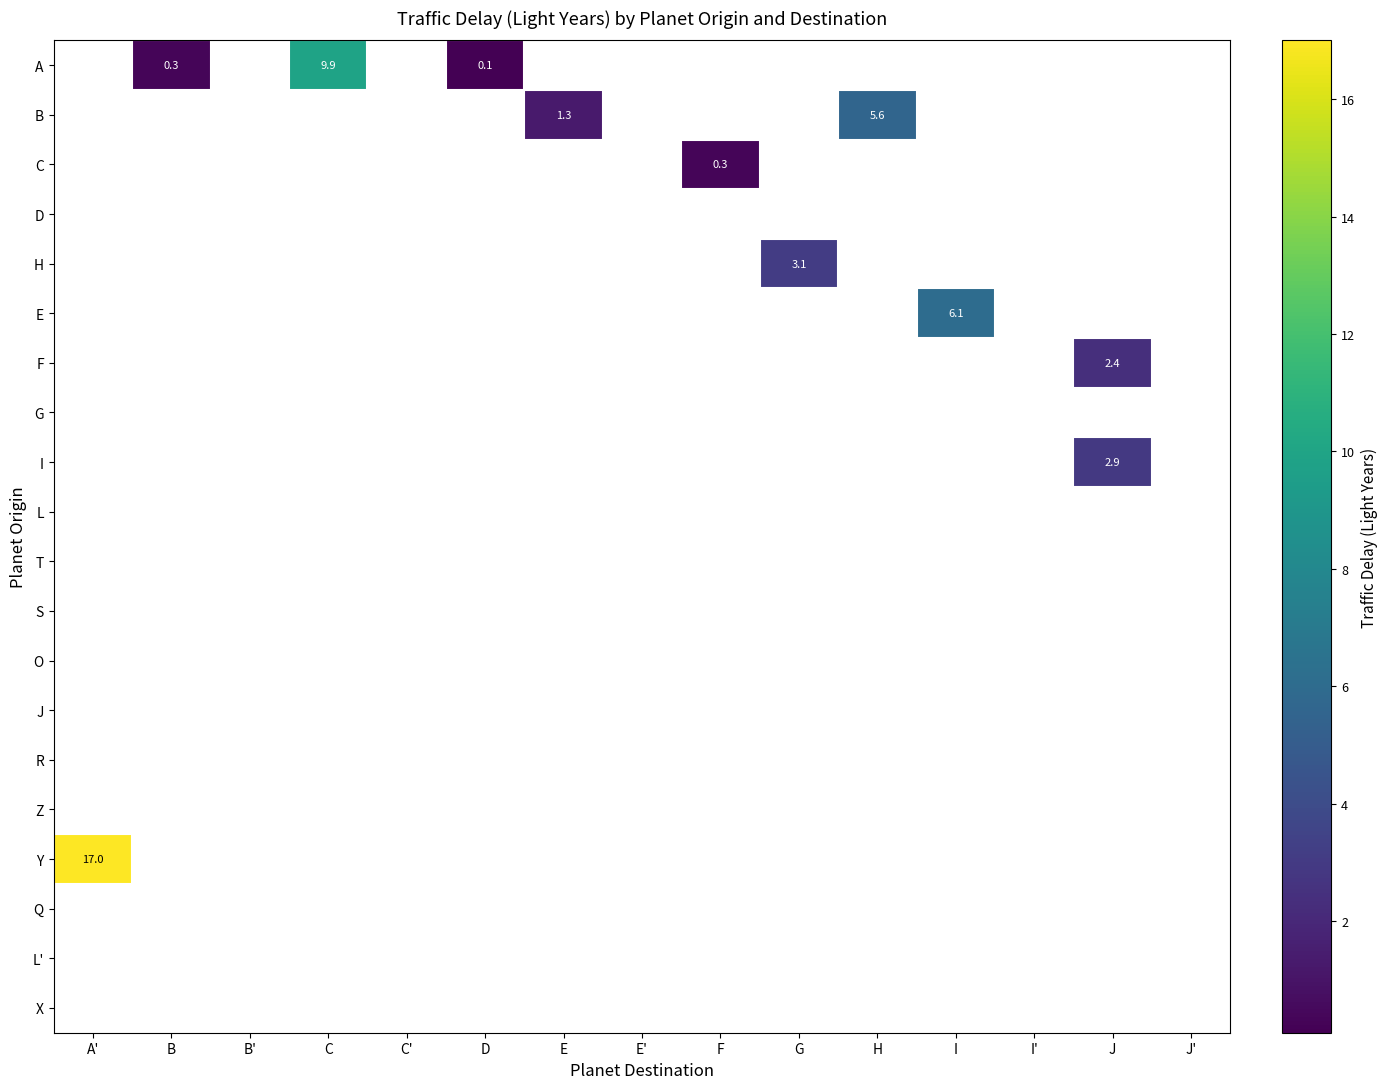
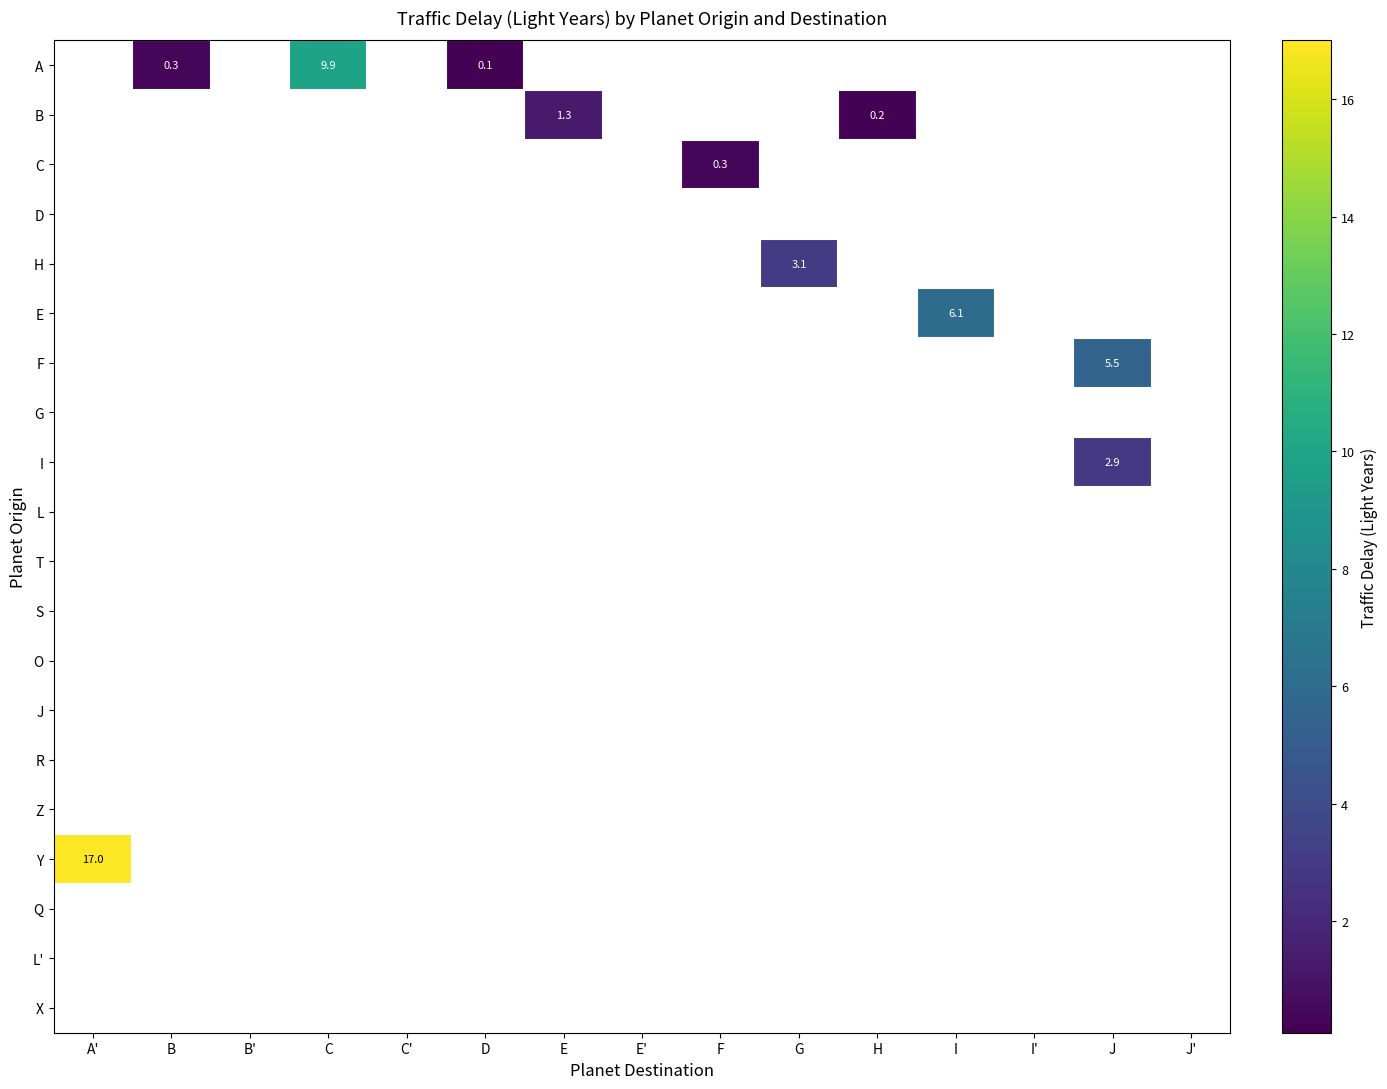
B, H: 5.6 -> 0.2
F, J: 2.4 -> 5.5
